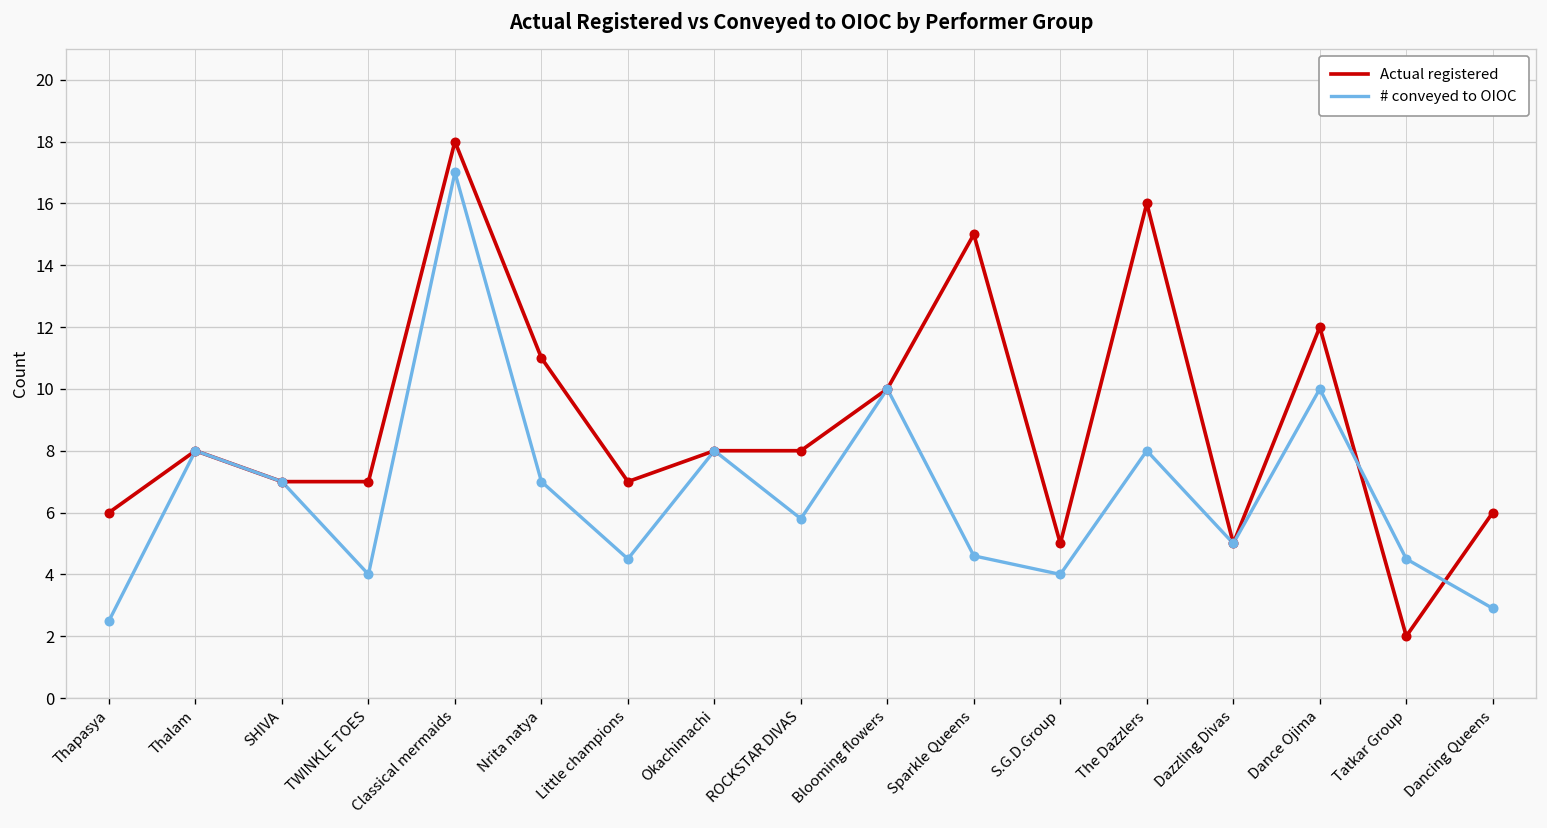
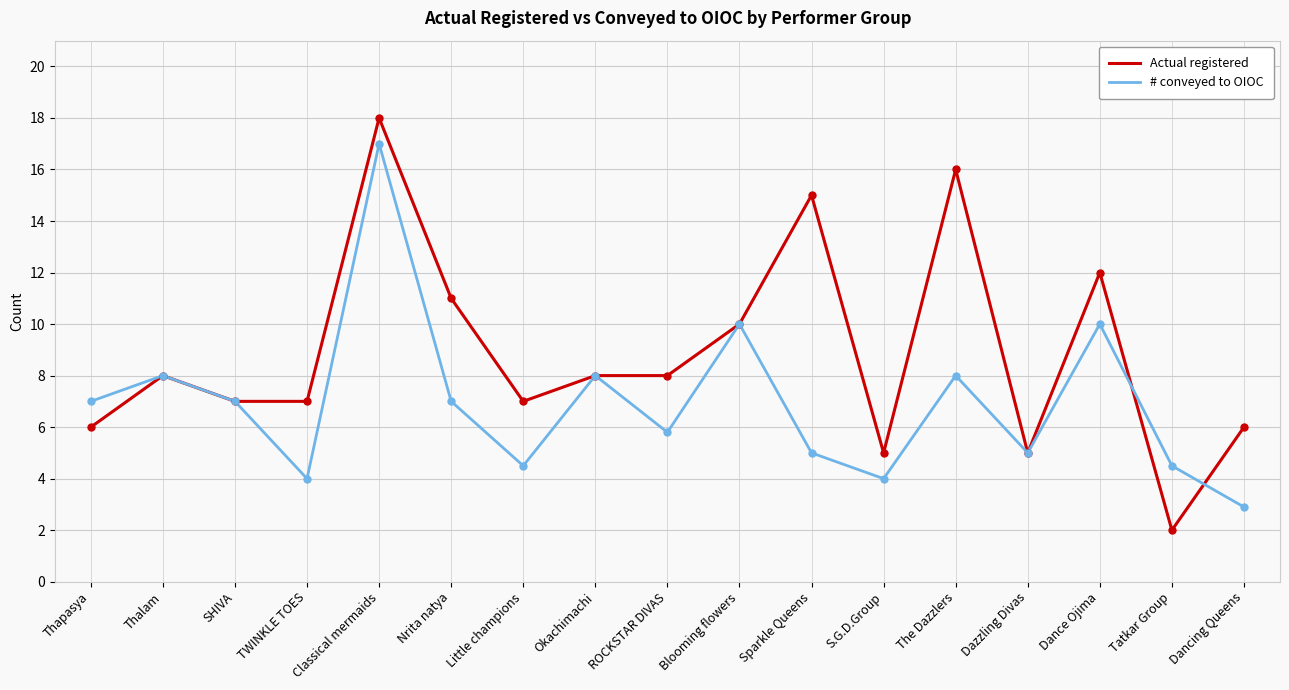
# conveyed to OIOC, Thapasya: 2.5 -> 7.0
# conveyed to OIOC, Sparkle Queens: 4.6 -> 5.0
